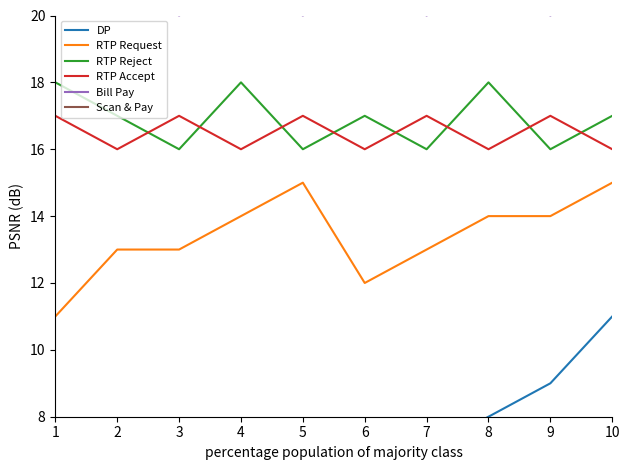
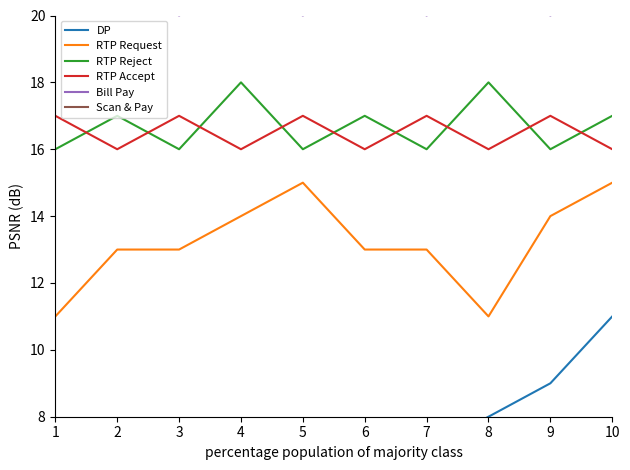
RTP Reject, 1: 18 -> 16
RTP Request, 6: 12 -> 13
RTP Request, 8: 14 -> 11
